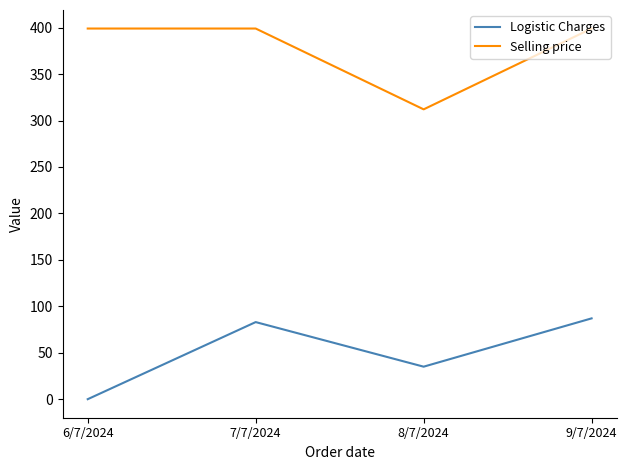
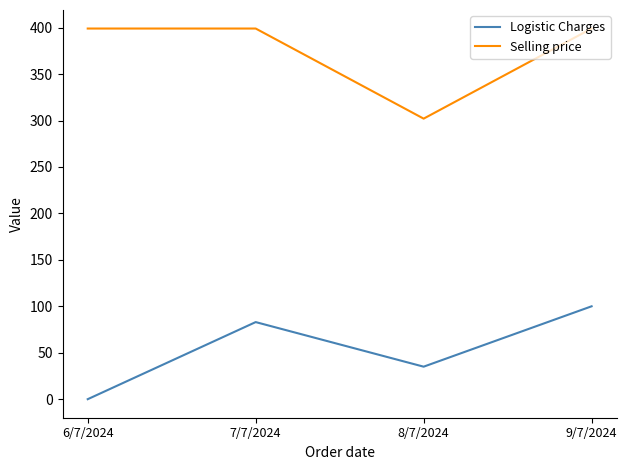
Selling price, 8/7/2024: 310 -> 300
Logistic Charges, 9/7/2024: 90 -> 100
